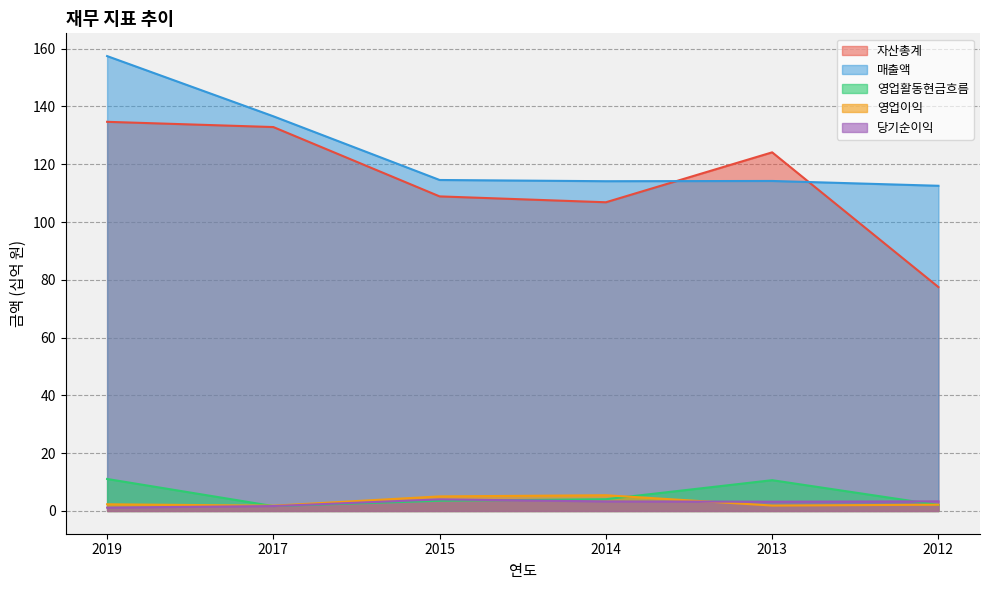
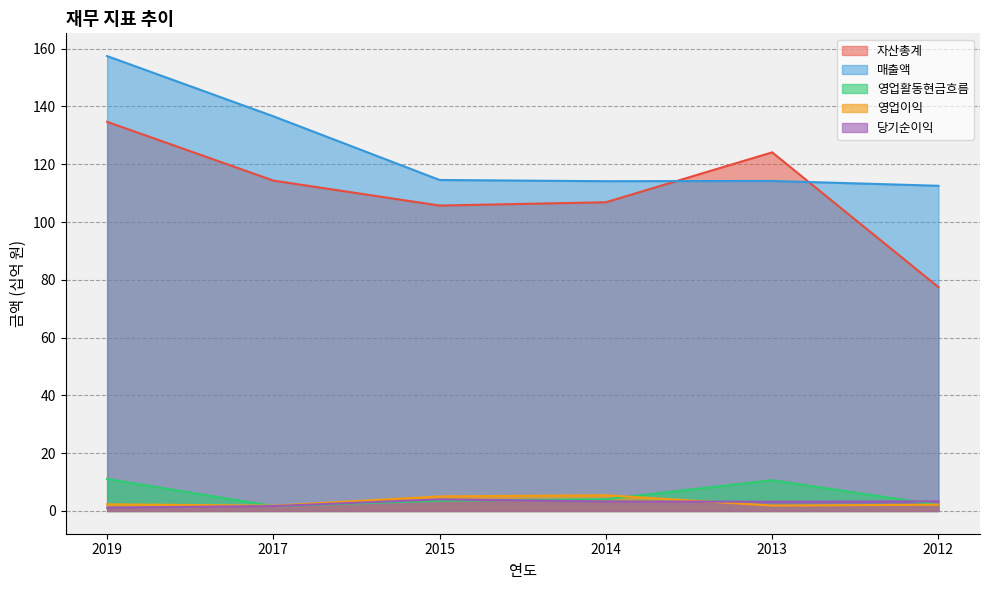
자산총계, 2017: 133 -> 114
자산총계, 2015: 109 -> 106
